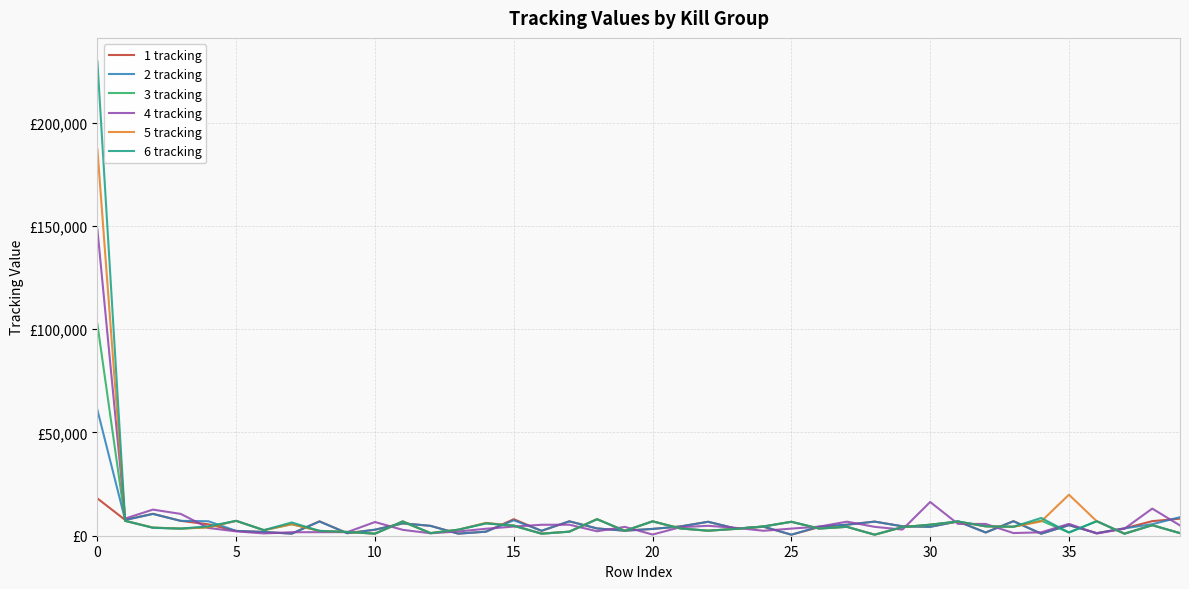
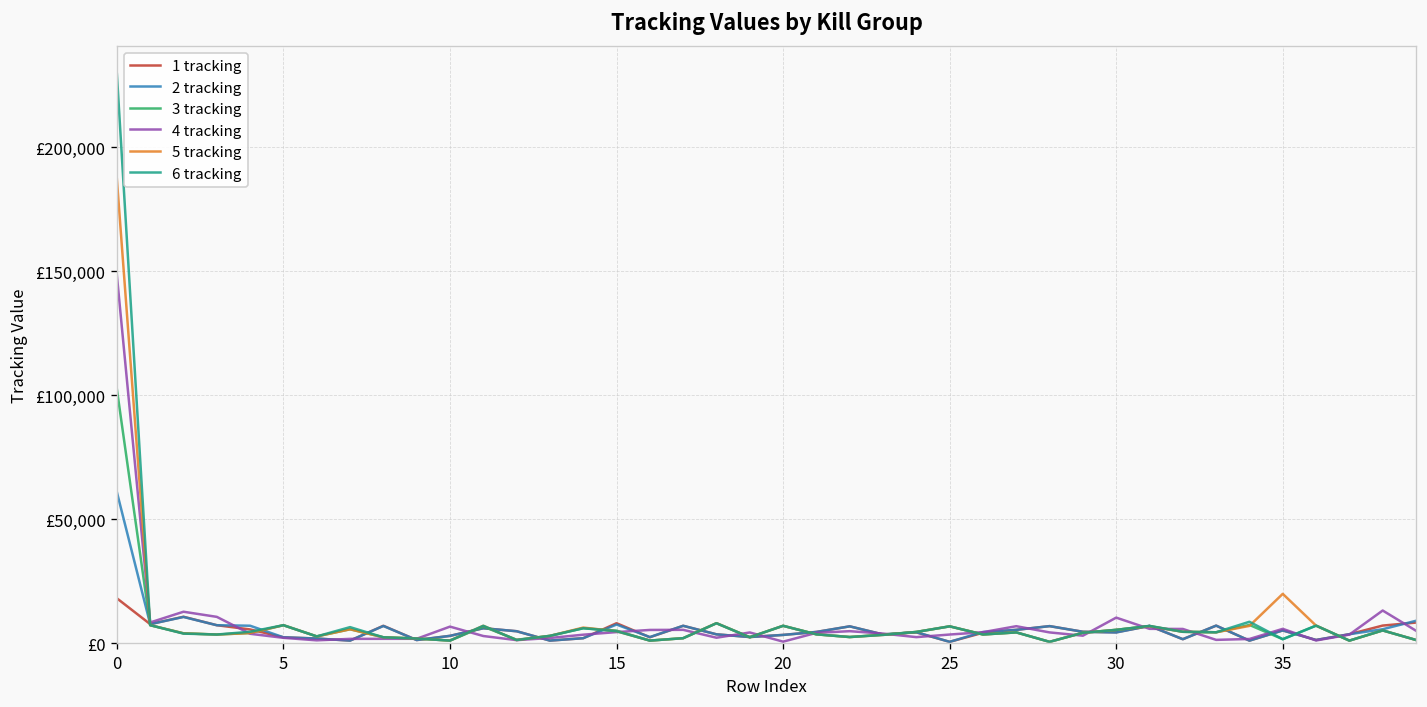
4 tracking, 30: £16,000 -> £10,000
